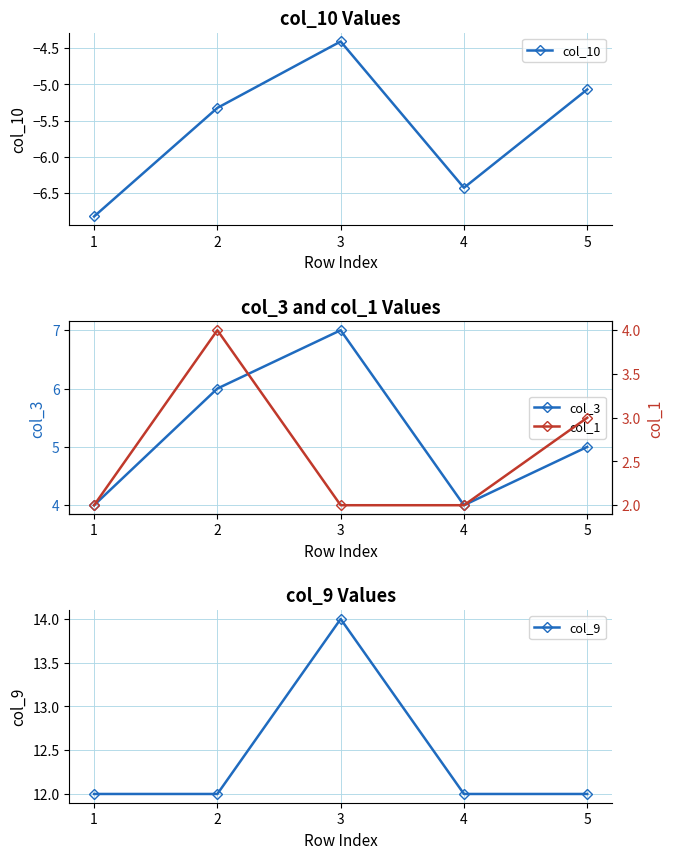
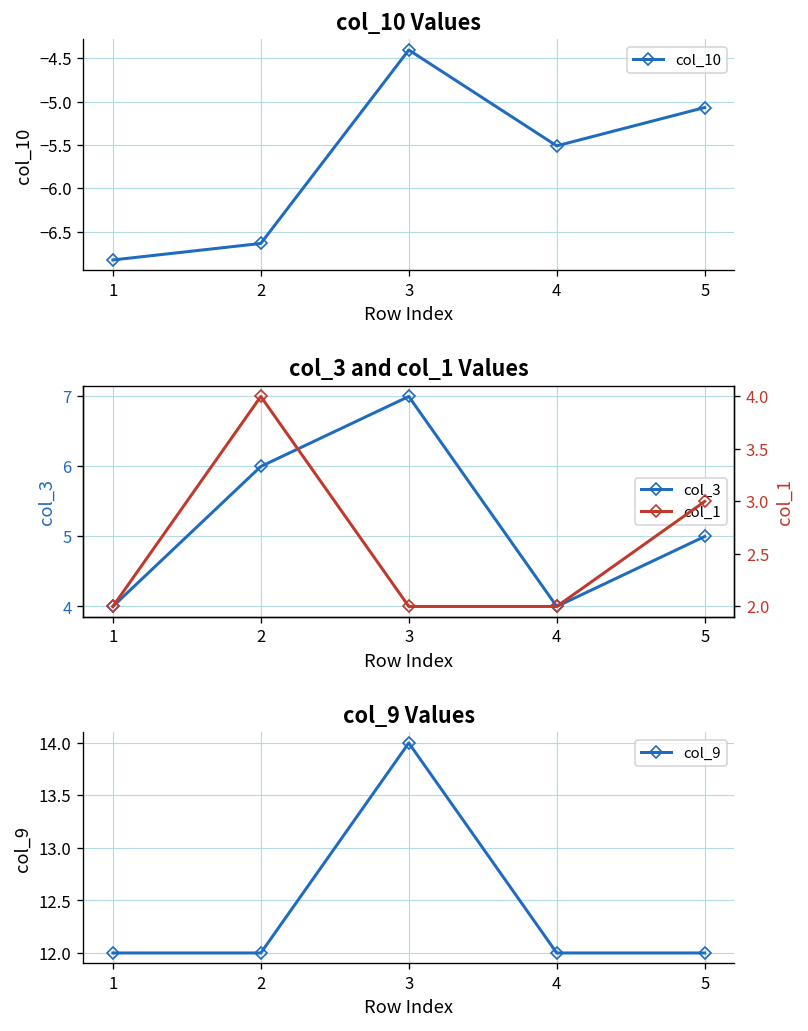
col_10 Values, 2: -5.3 -> -6.6
col_10 Values, 4: -6.4 -> -5.5
